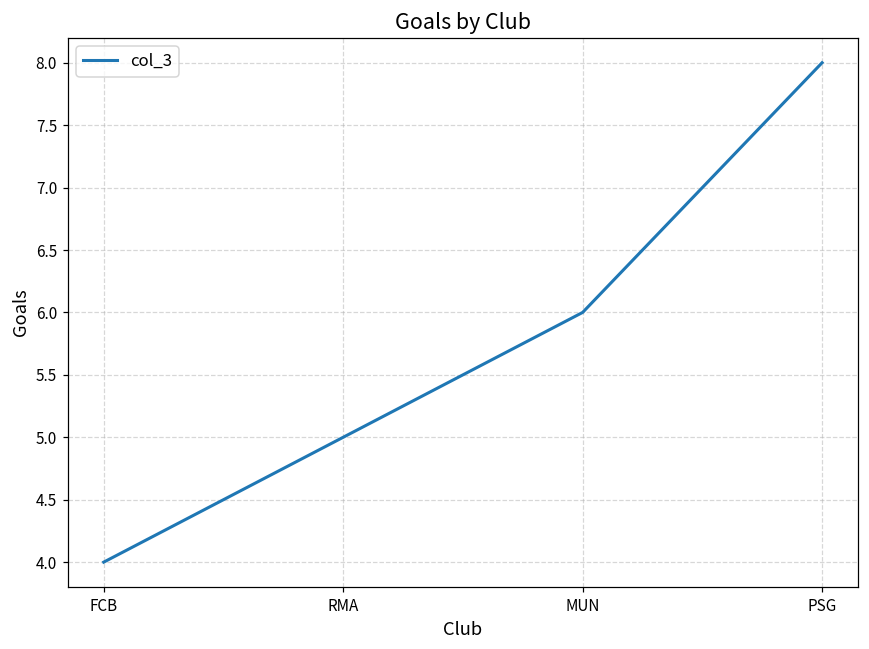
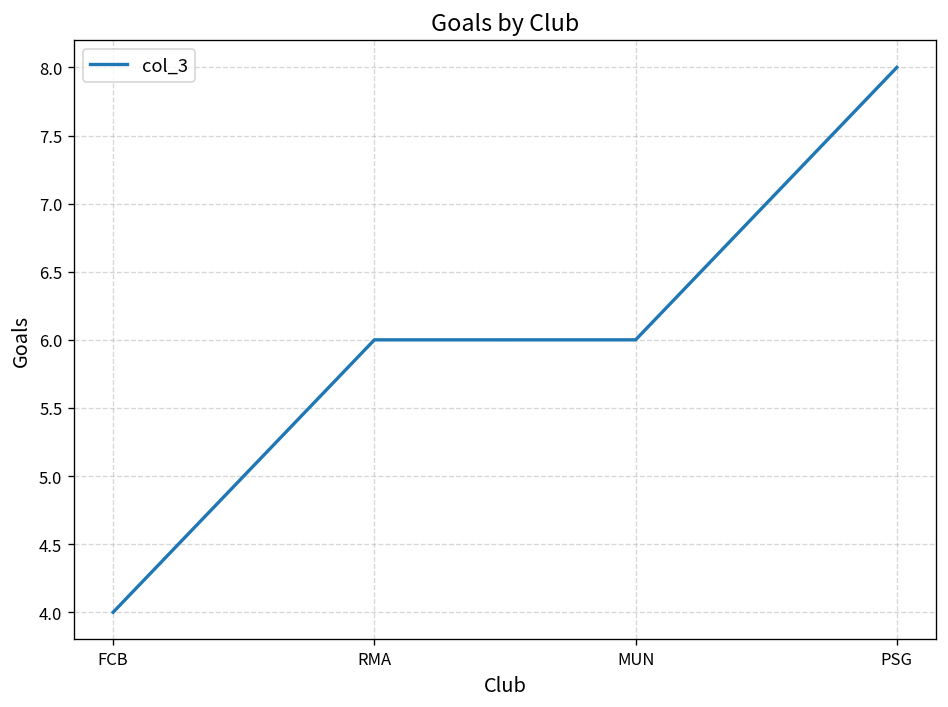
RMA: 5 -> 6
